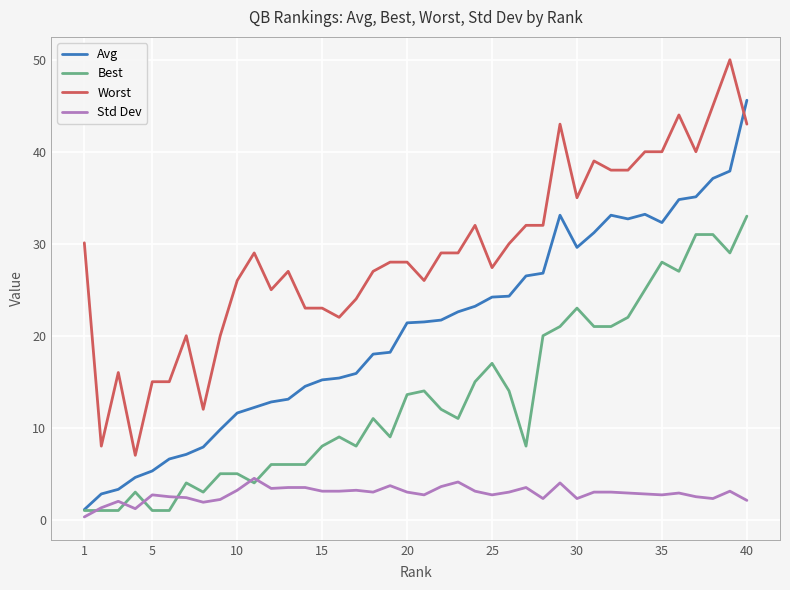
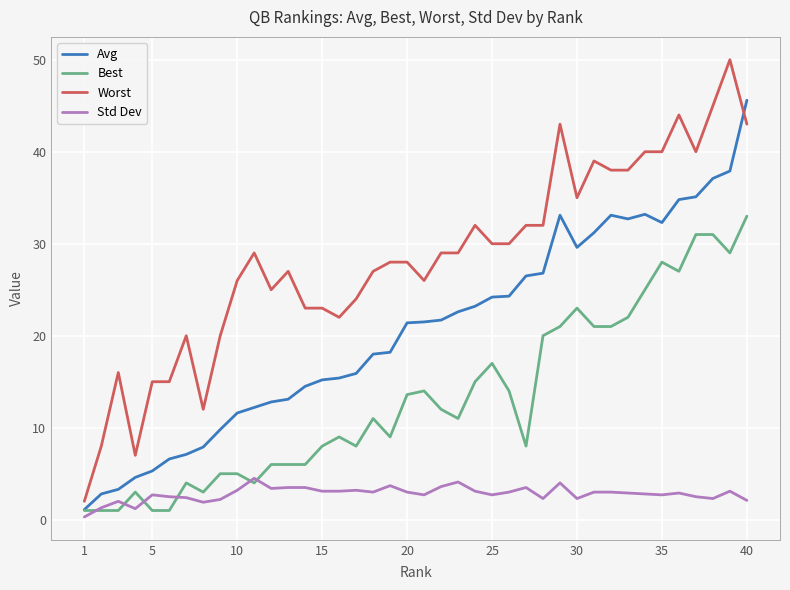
Worst, 1: 30 -> 2
Worst, 25: 27 -> 30
